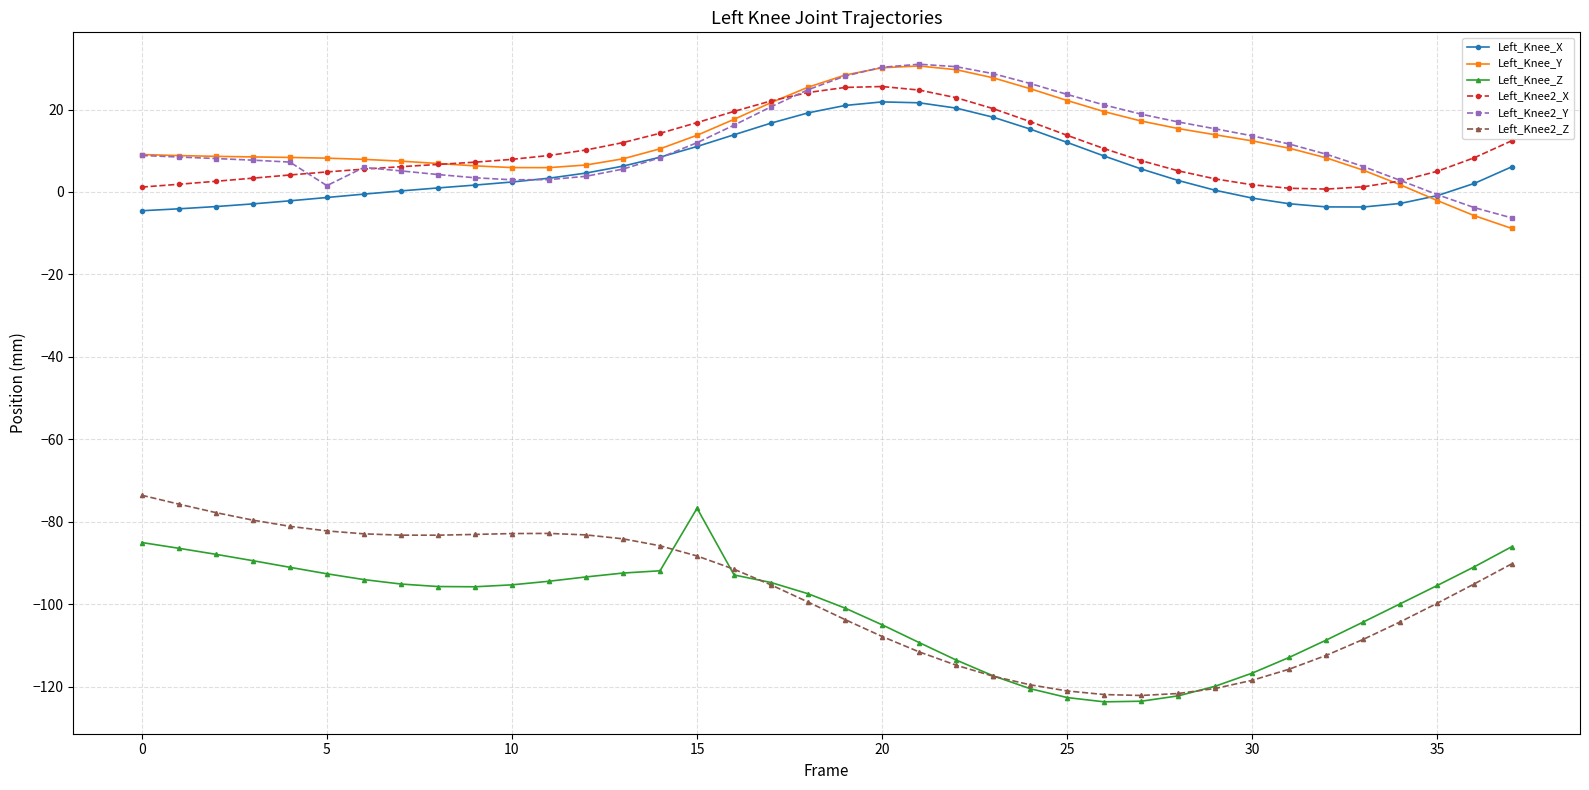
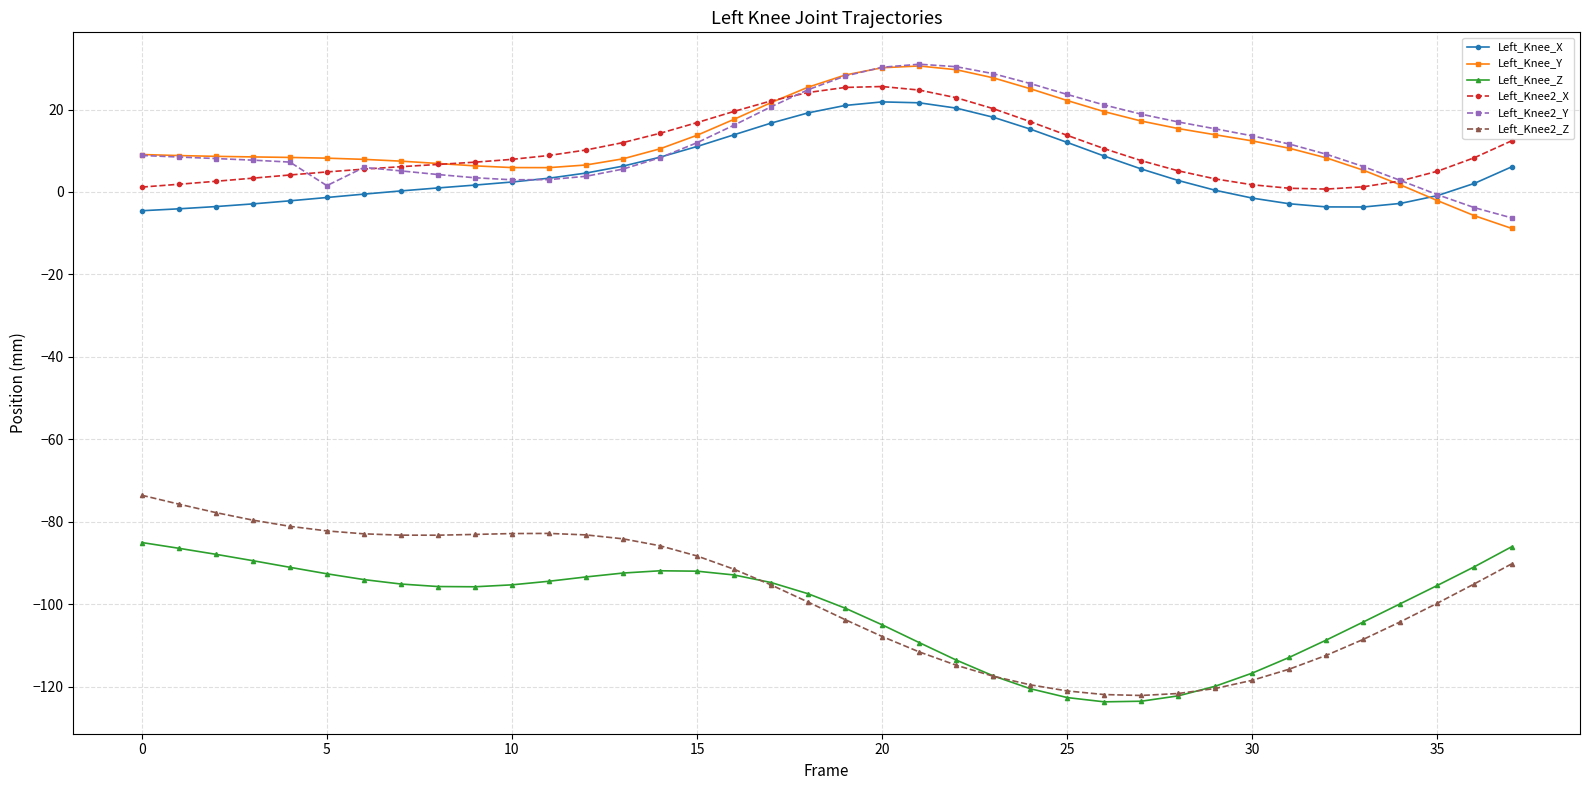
Left_Knee_Z, 15: -77 -> -92
